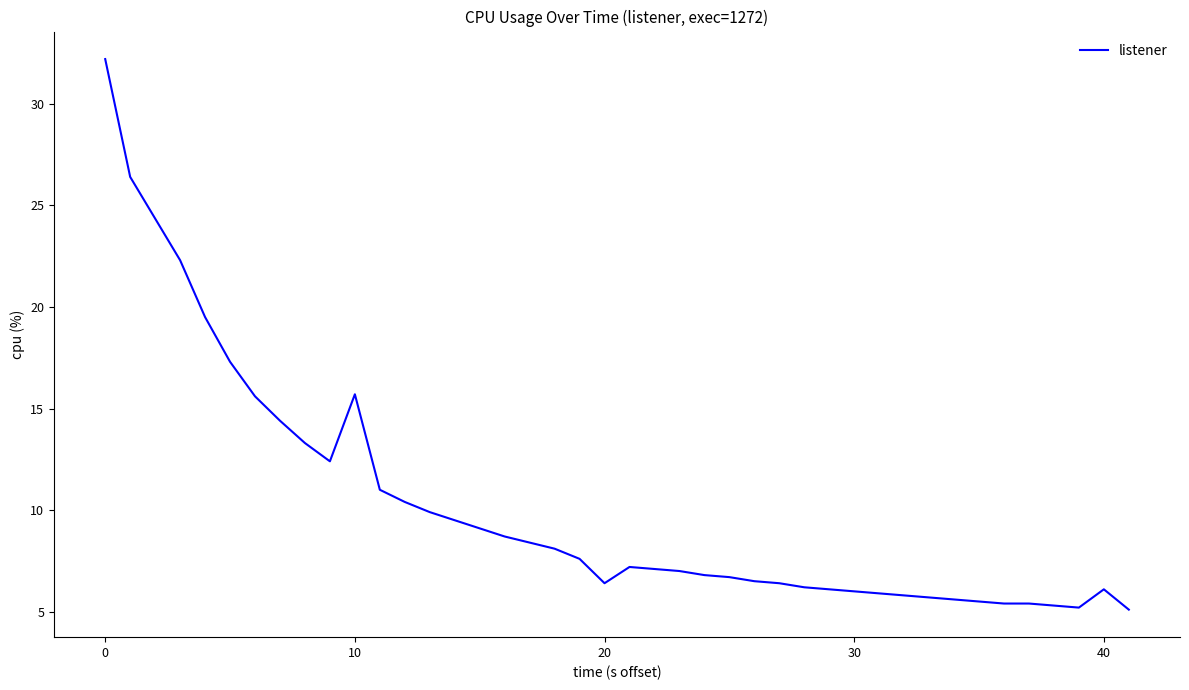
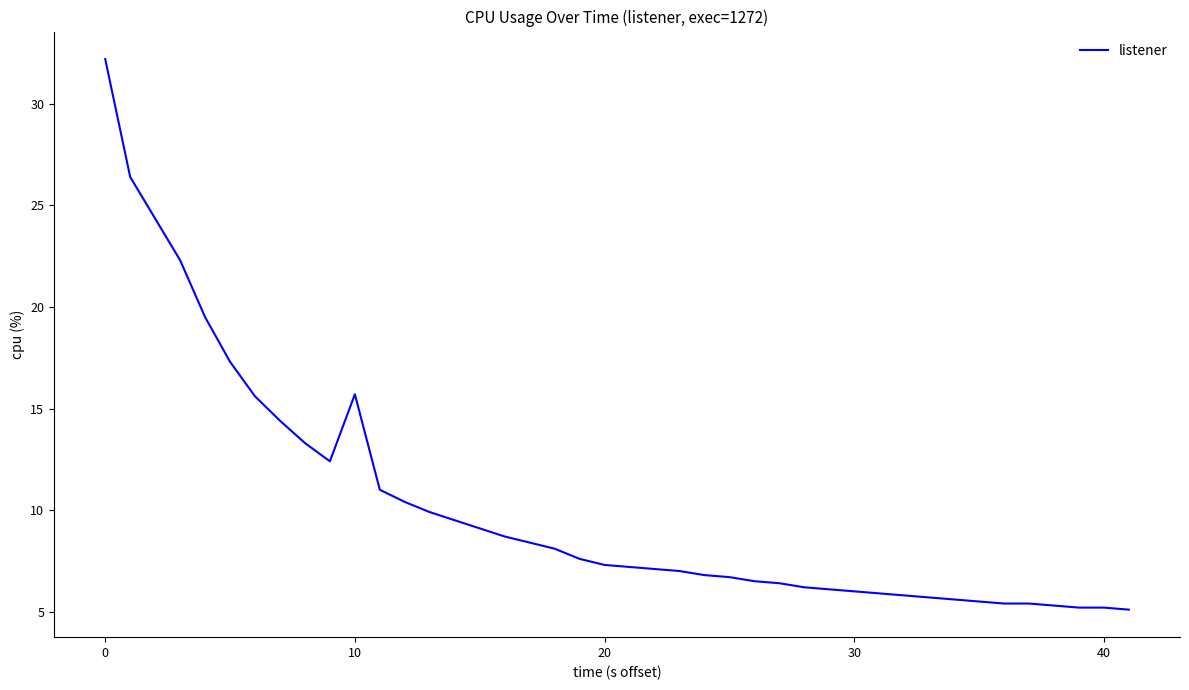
20: 6.4 -> 7.3
40: 6.1 -> 5.2
